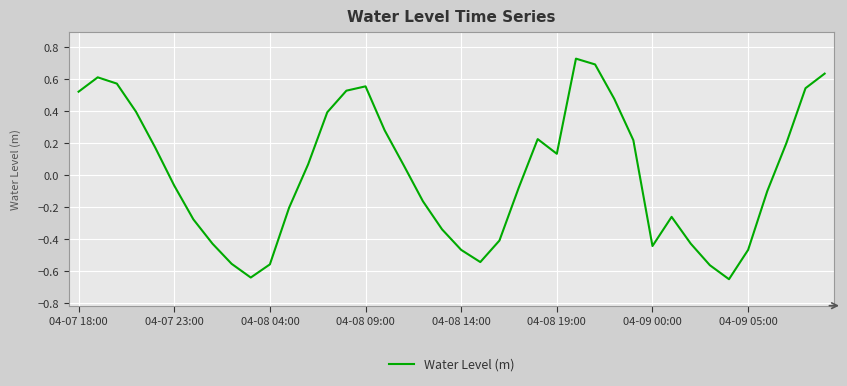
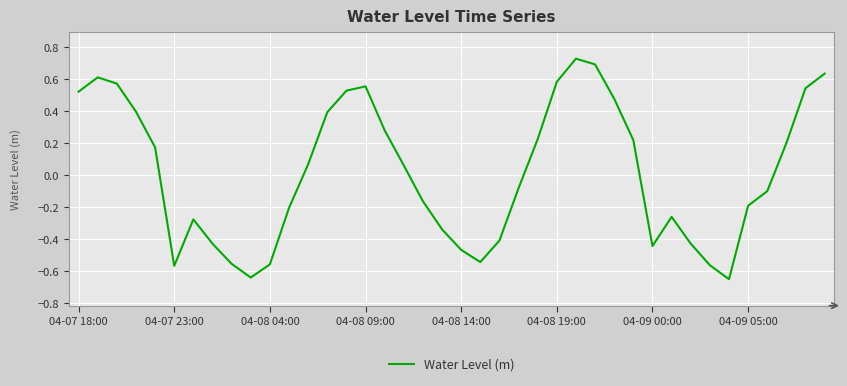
04-07 23:00: -0.07 -> -0.57
04-08 19:00: 0.13 -> 0.58
04-09 05:00: -0.47 -> -0.19
